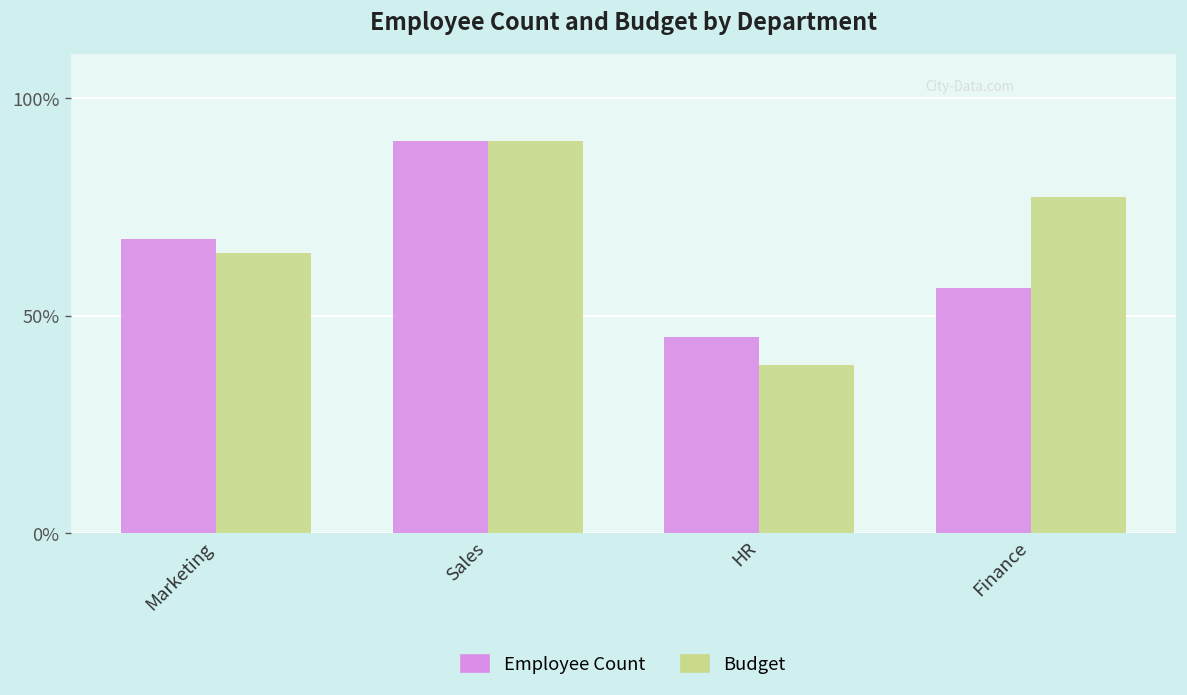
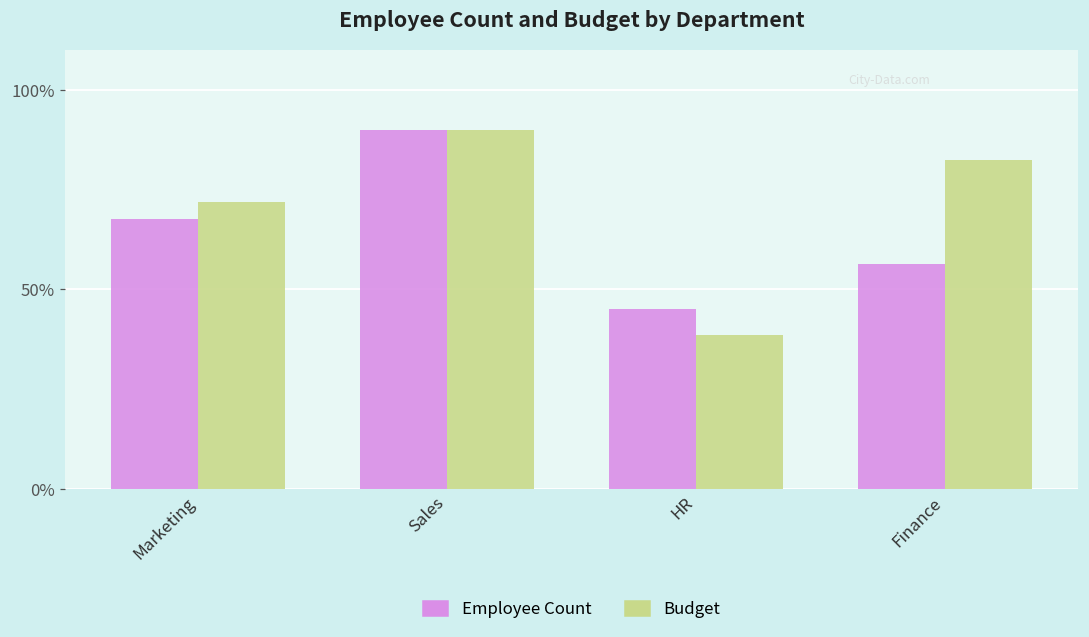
Budget, Marketing: 64% -> 72%
Budget, Finance: 77% -> 82%
